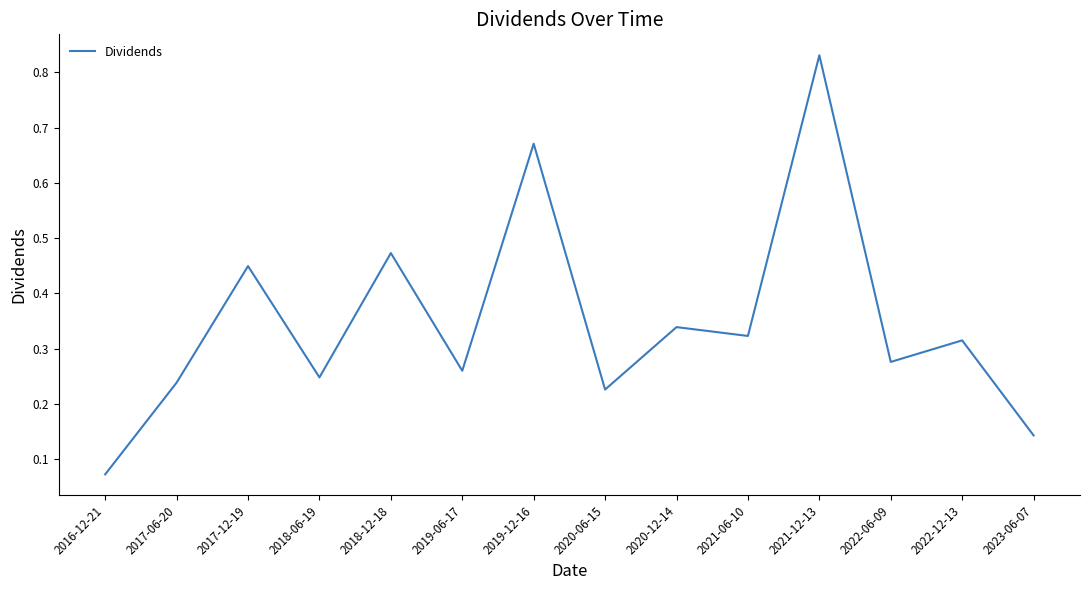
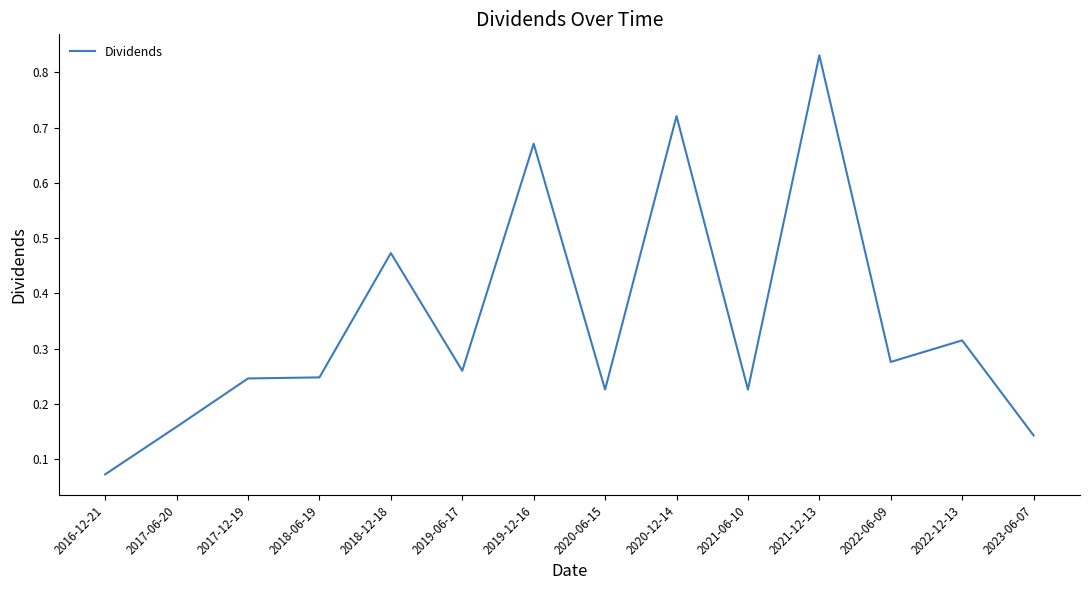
2017-06-20: 0.24 -> 0.16
2017-12-19: 0.45 -> 0.25
2020-12-14: 0.34 -> 0.72
2021-06-10: 0.32 -> 0.23
